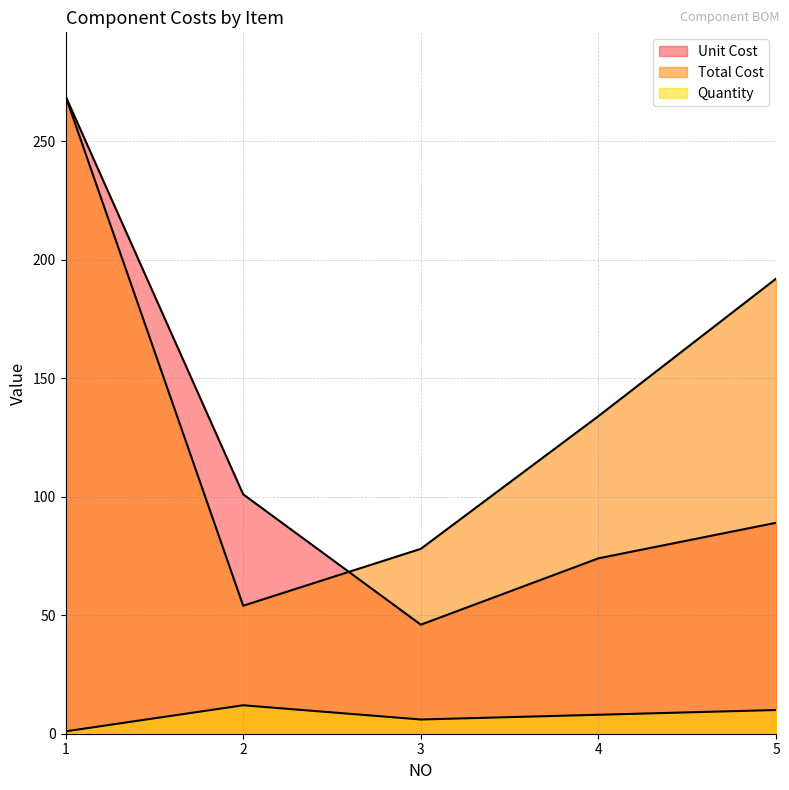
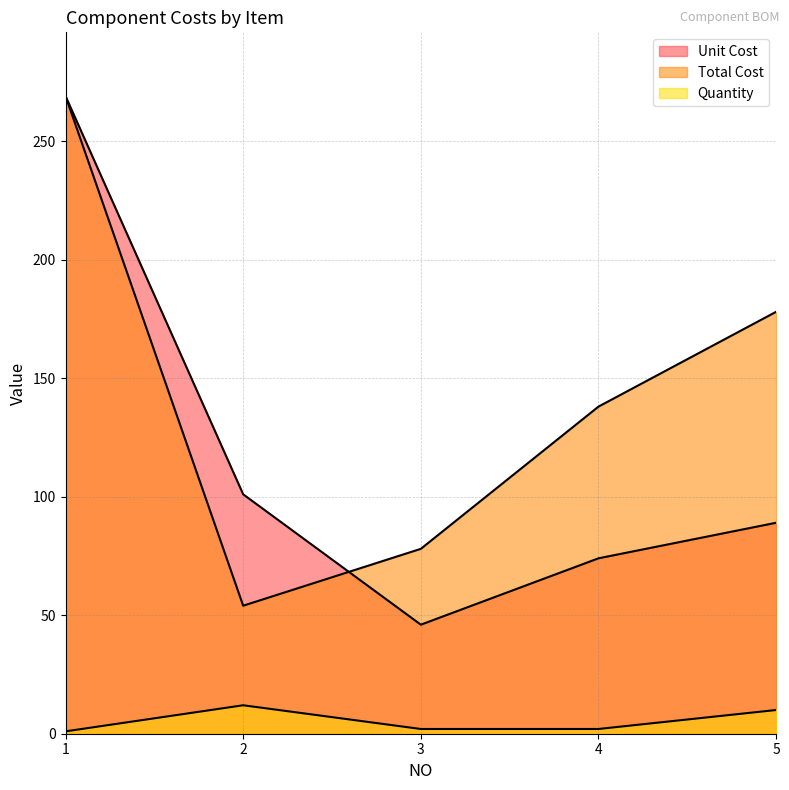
Quantity, 3: 6 -> 2
Total Cost, 4: 134 -> 138
Quantity, 4: 8 -> 2
Total Cost, 5: 192 -> 178
